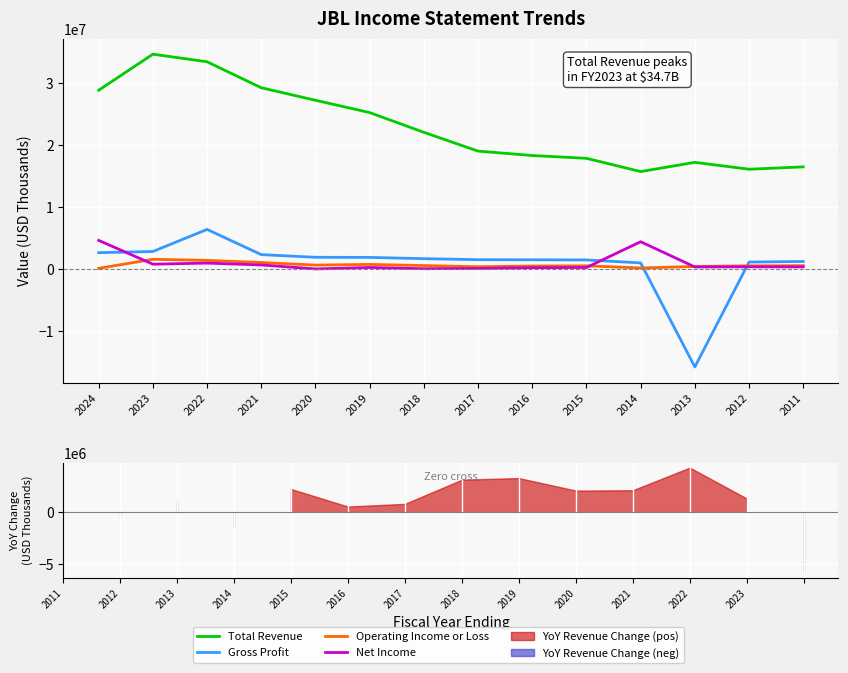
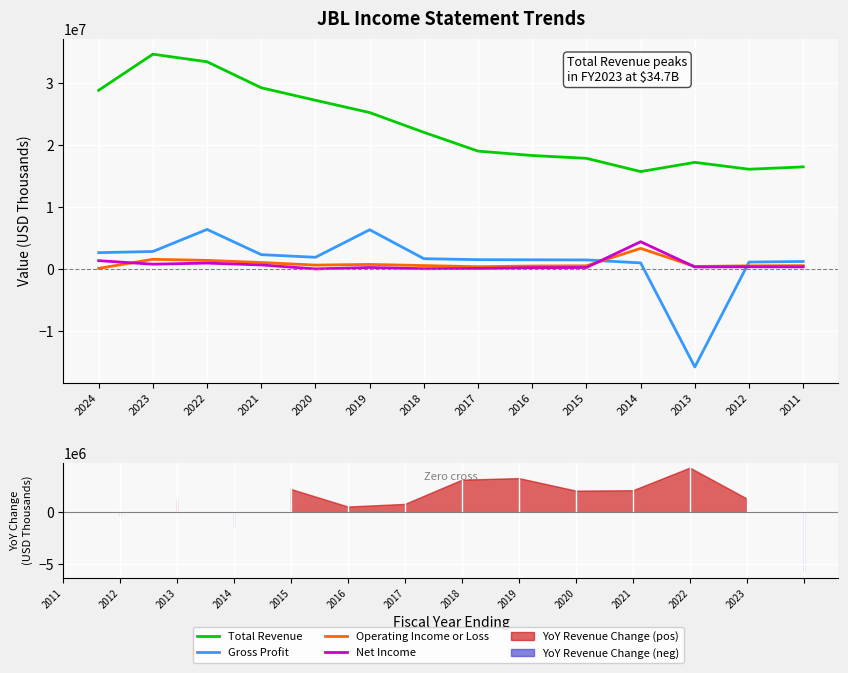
Net Income, 2024: 5000000 -> 1000000
Gross Profit, 2019: 2000000 -> 6000000
Operating Income or Loss, 2014: 0 -> 3000000
